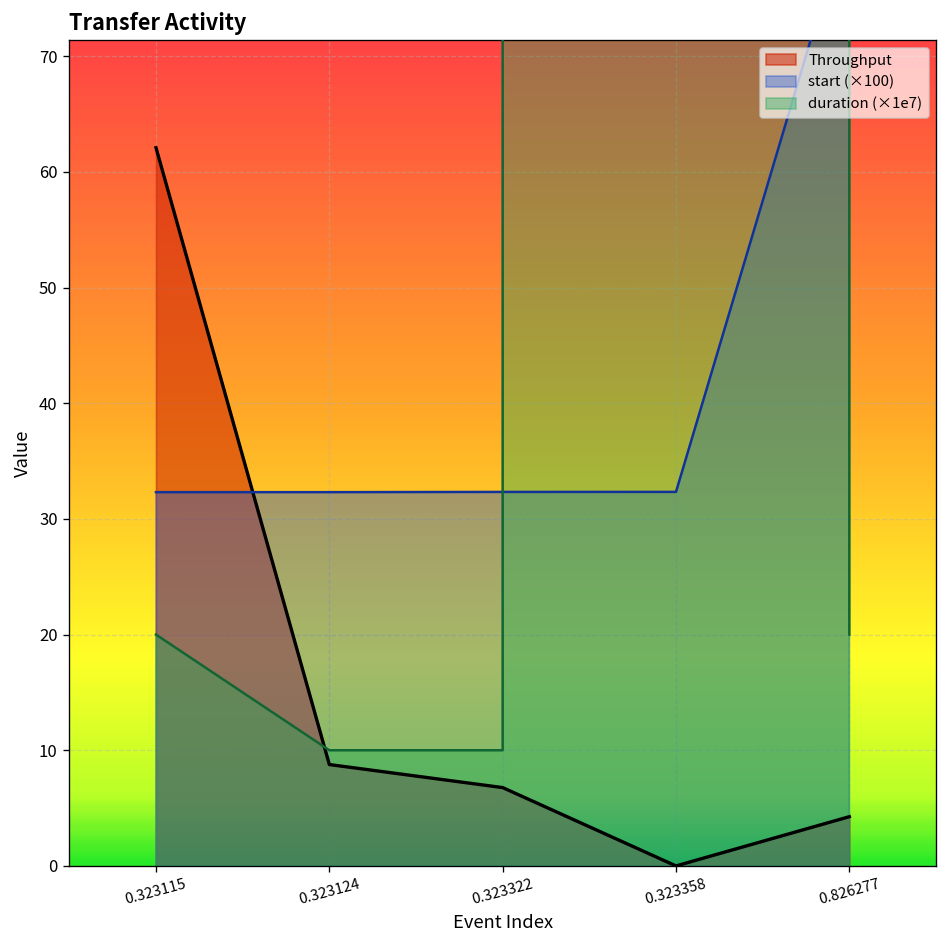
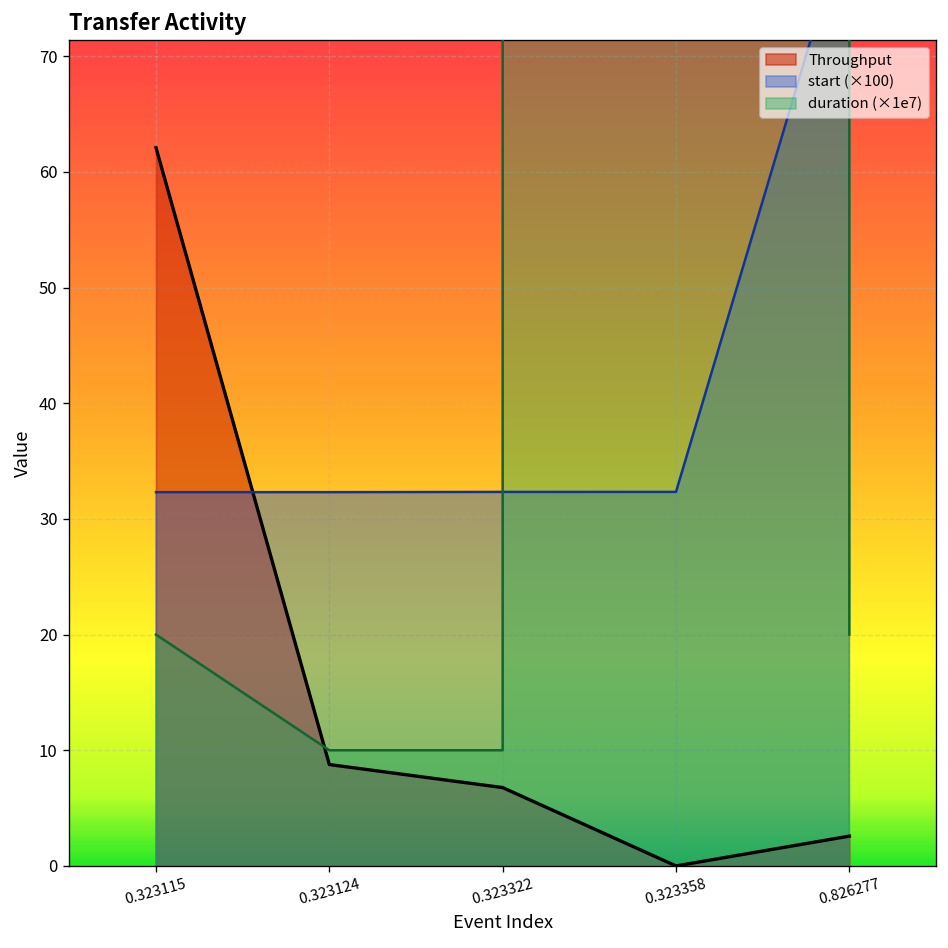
Throughput, 0.826277: 4 -> 3
